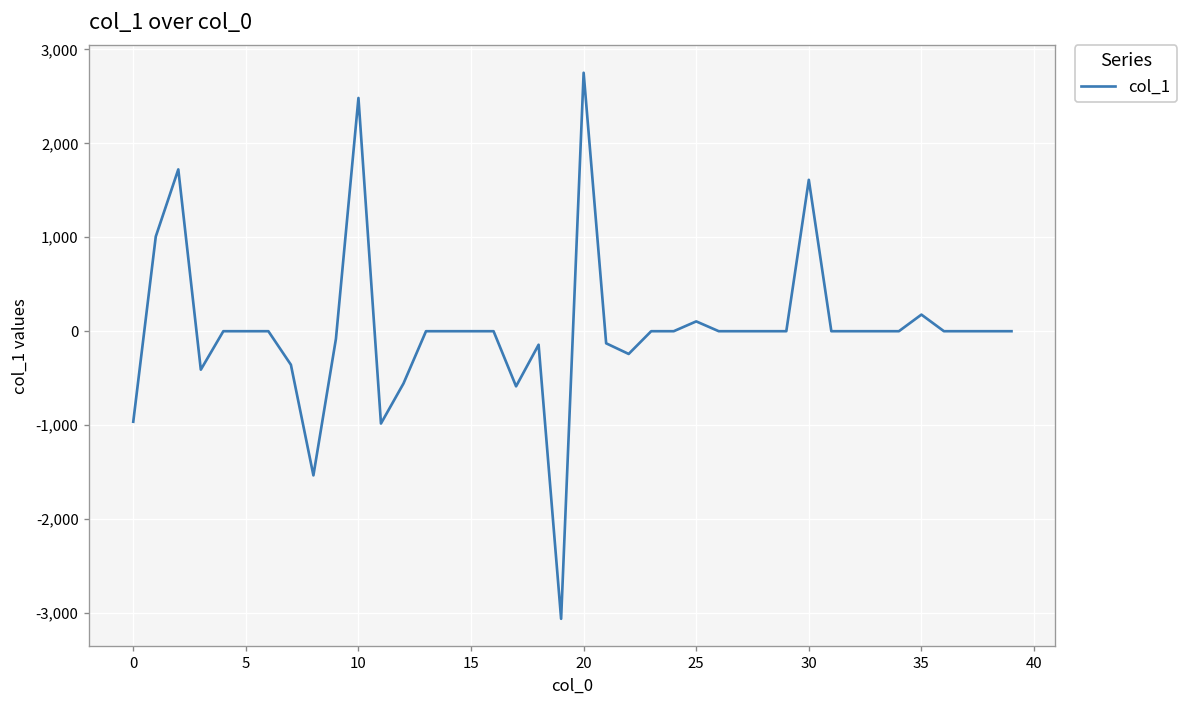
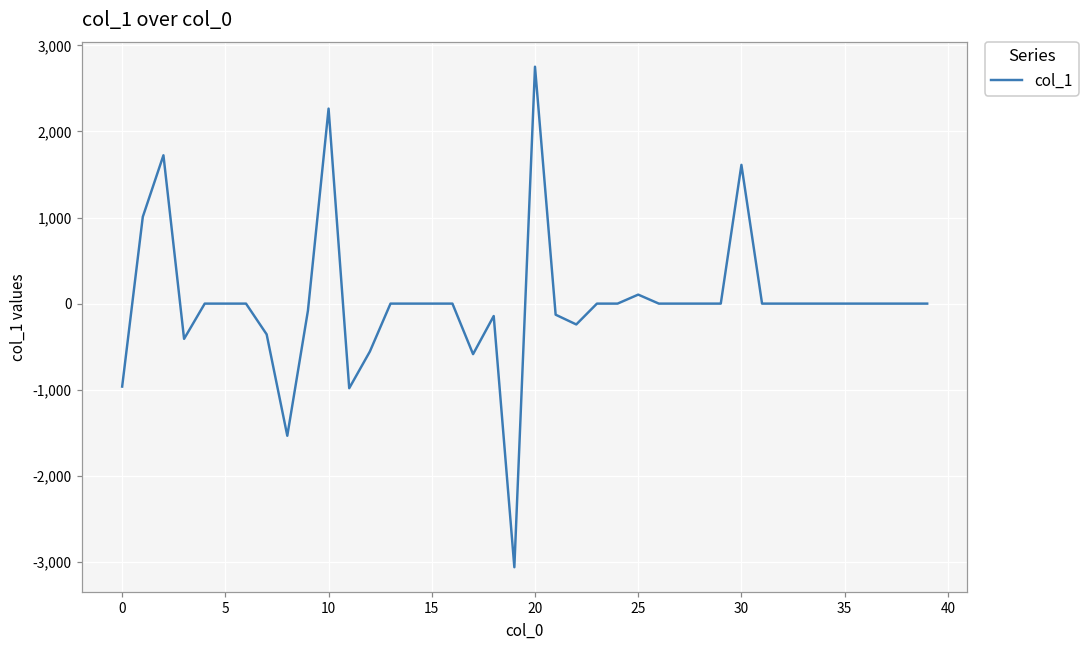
10: 2,500 -> 2,300
35: 200 -> 0
